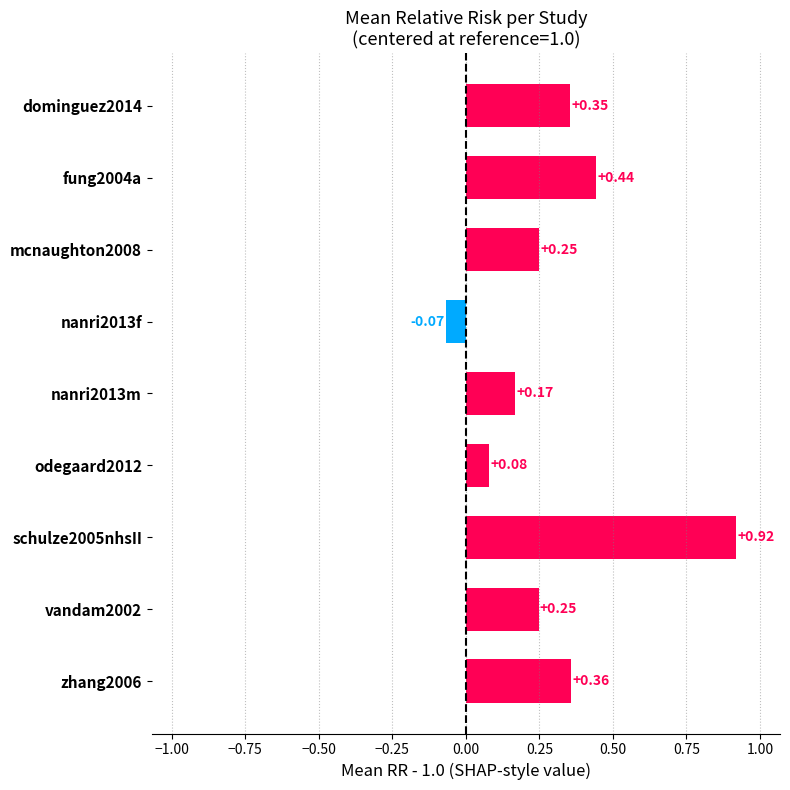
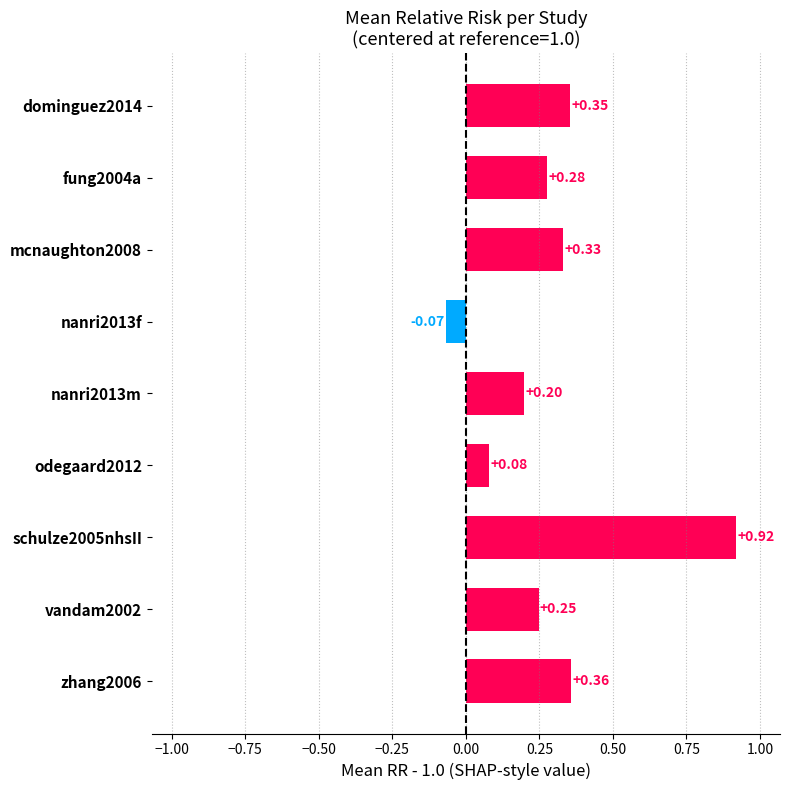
fung2004a: +0.44 -> +0.28
mcnaughton2008: +0.25 -> +0.33
nanri2013m: +0.17 -> +0.20
